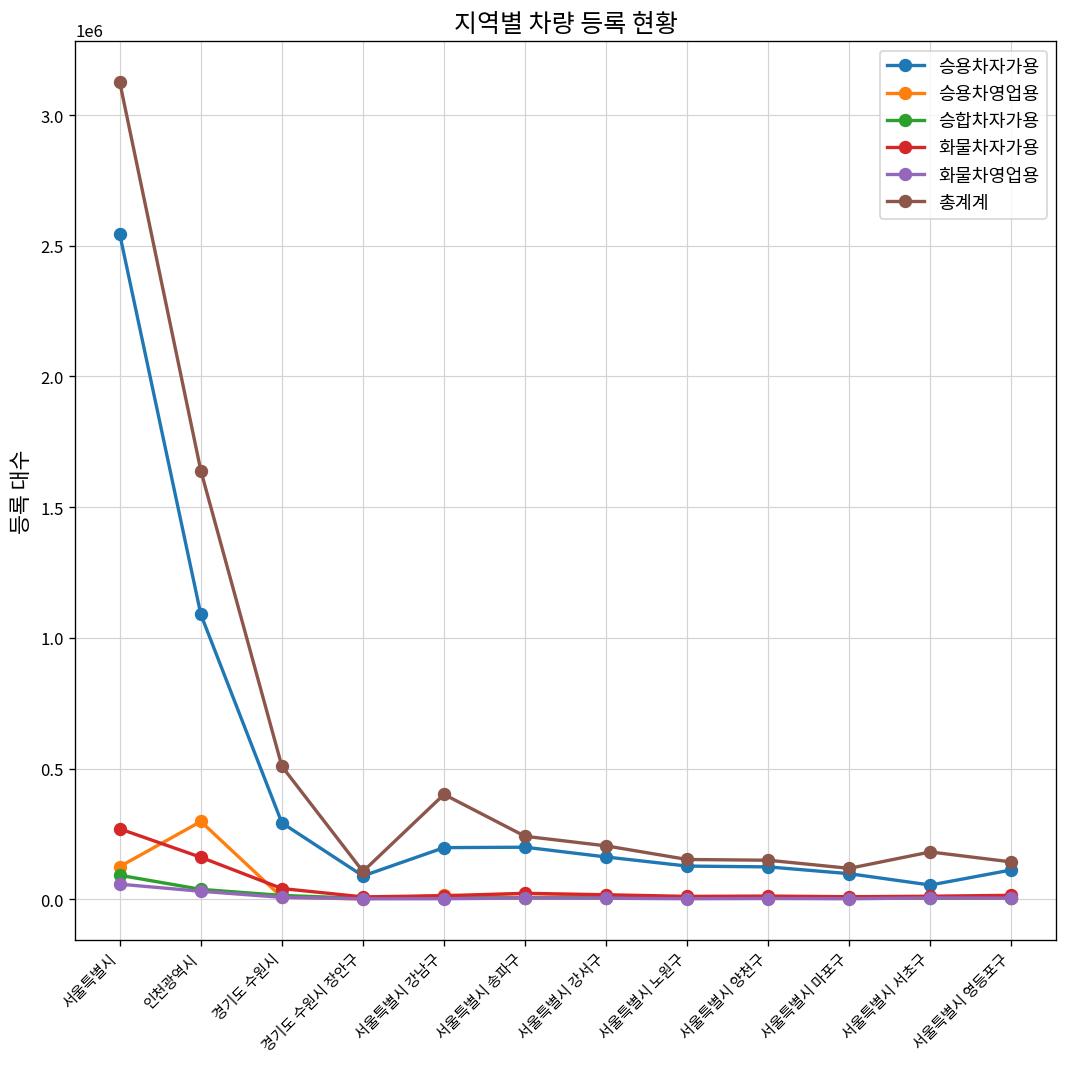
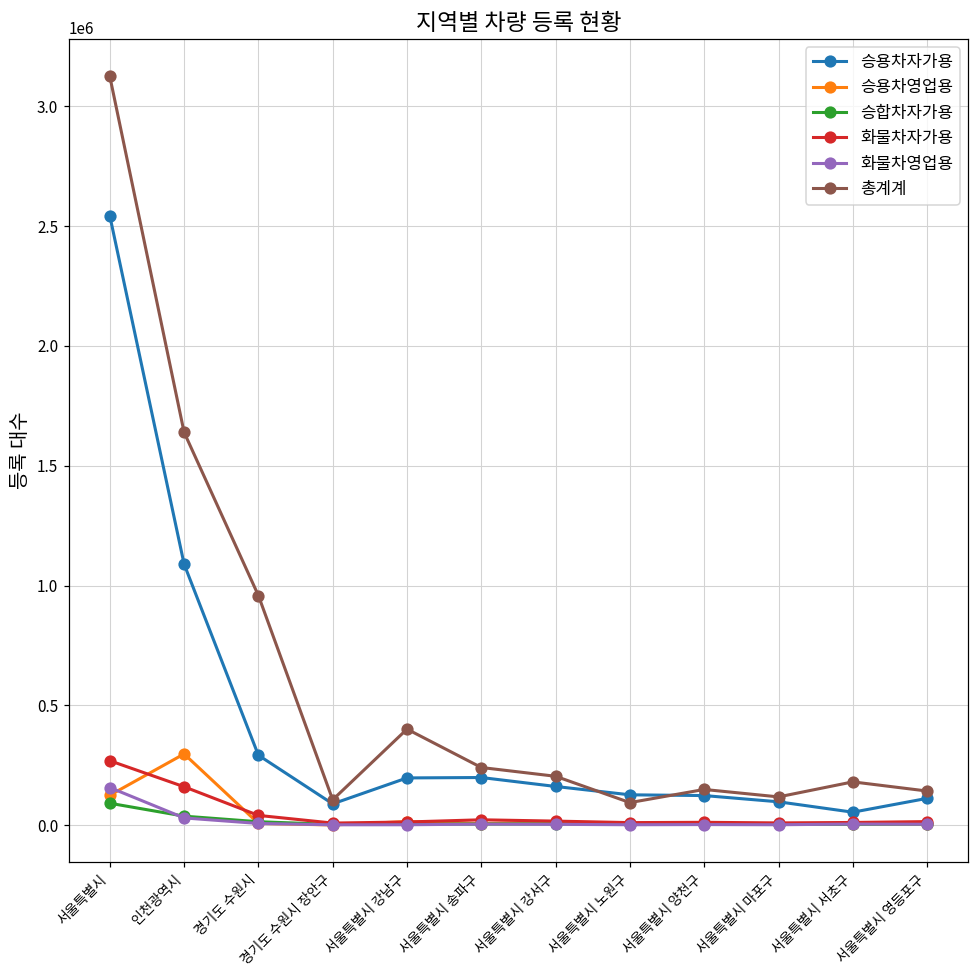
화물차영업용, 서울특별시: 60000 -> 160000
총계계, 경기도 수원시: 510000 -> 960000
총계계, 서울특별시 노원구: 150000 -> 90000
